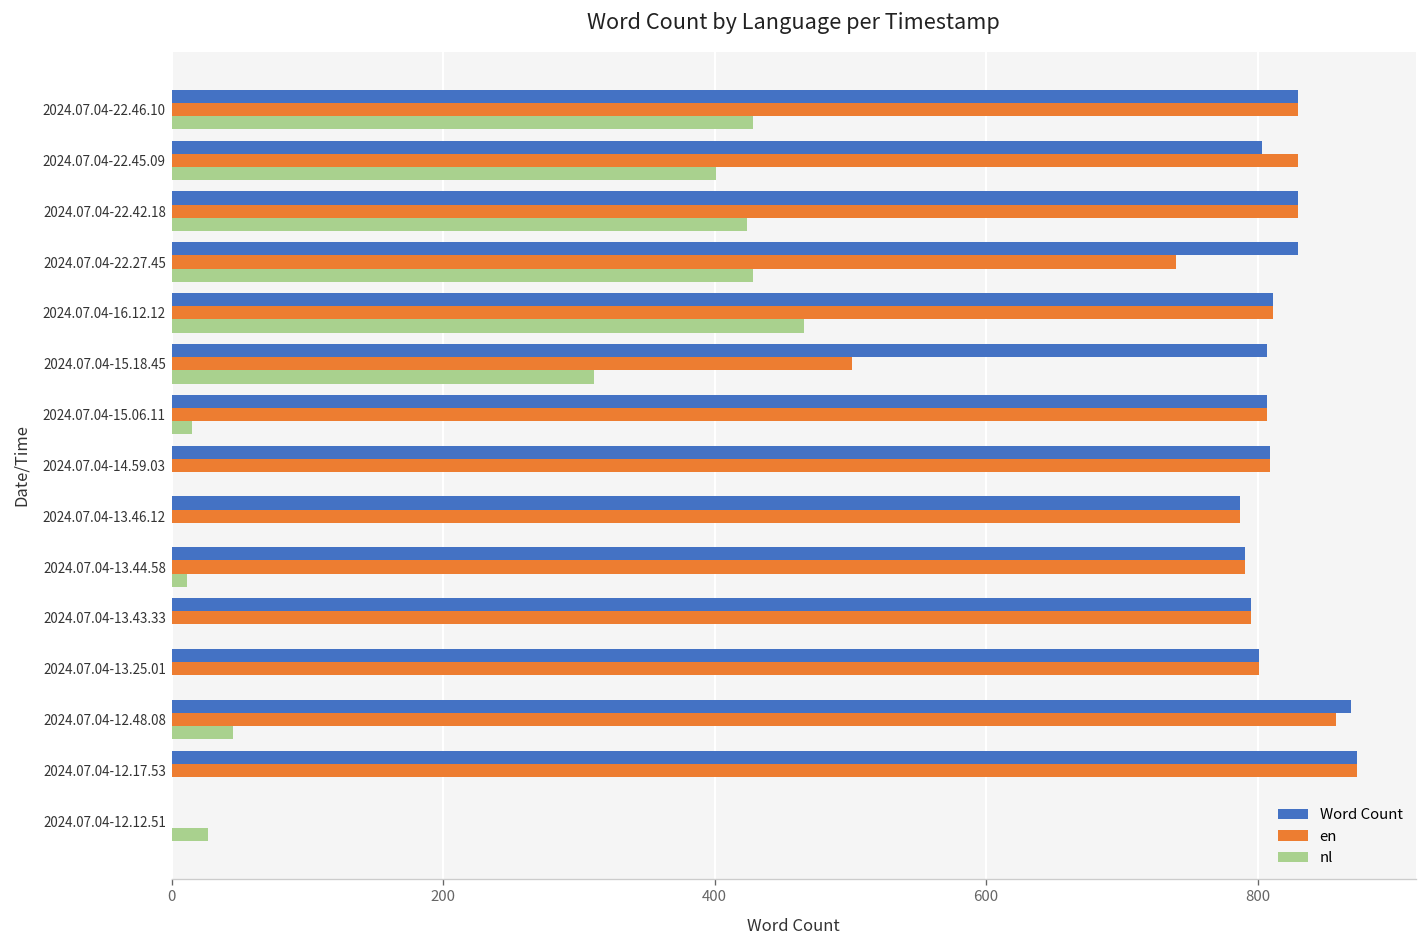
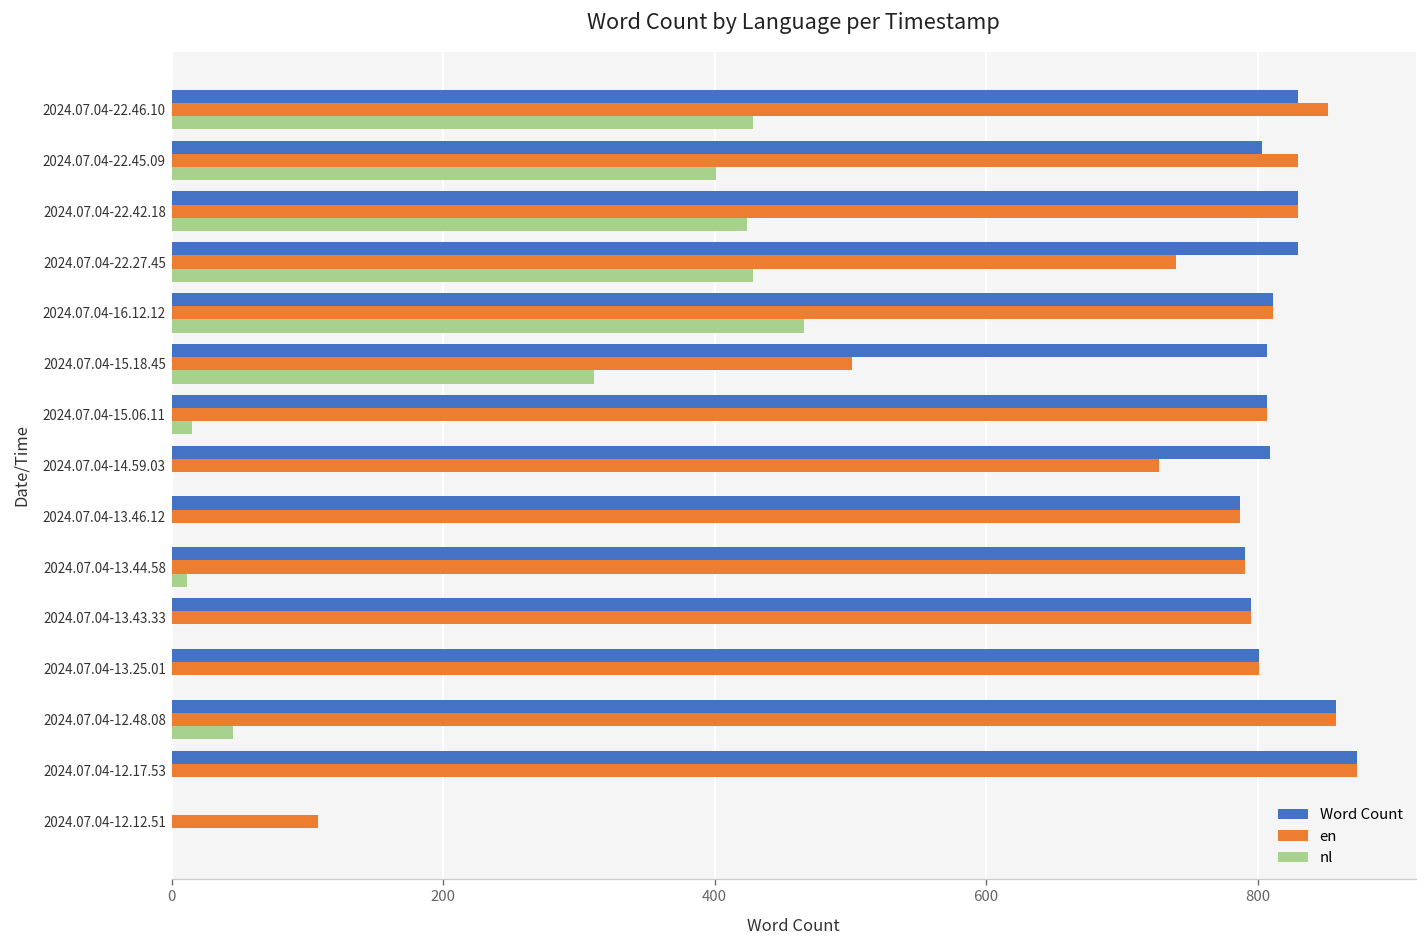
en, 2024.07.04-22.46.10: 830 -> 852
en, 2024.07.04-14.59.03: 809 -> 727
Word Count, 2024.07.04-12.48.08: 869 -> 858
en, 2024.07.04-12.12.51: 0 -> 108
nl, 2024.07.04-12.12.51: 27 -> 0
